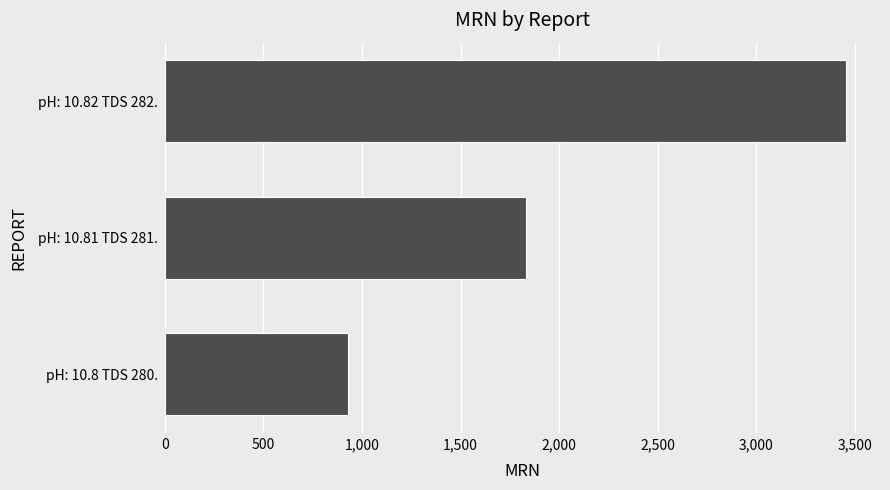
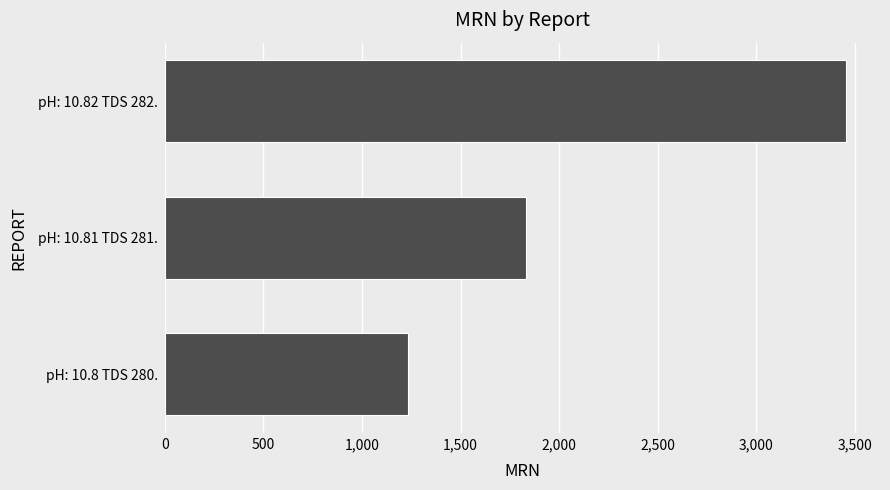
pH: 10.8 TDS 280.: 930 -> 1,230
